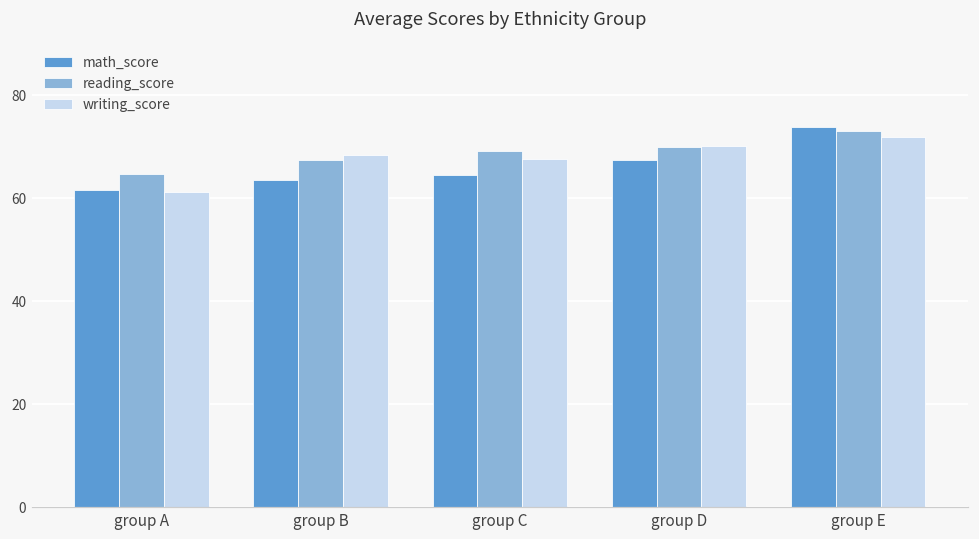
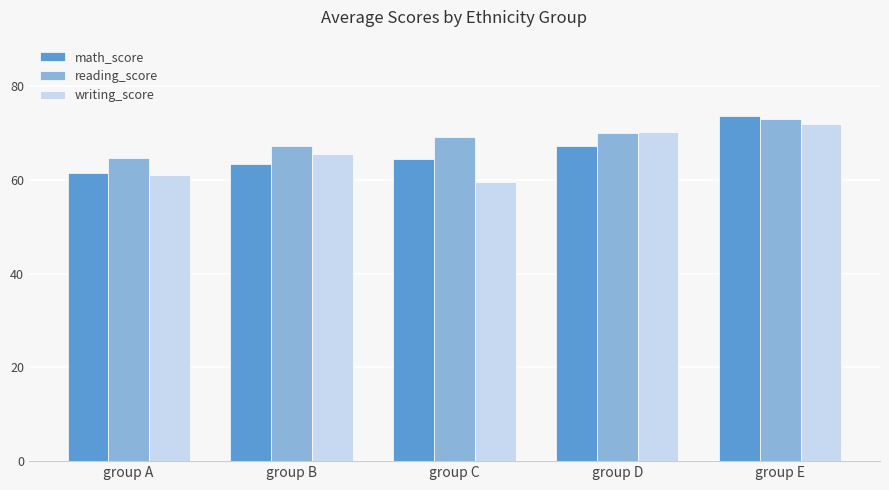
writing_score, group B: 68 -> 66
writing_score, group C: 68 -> 60
